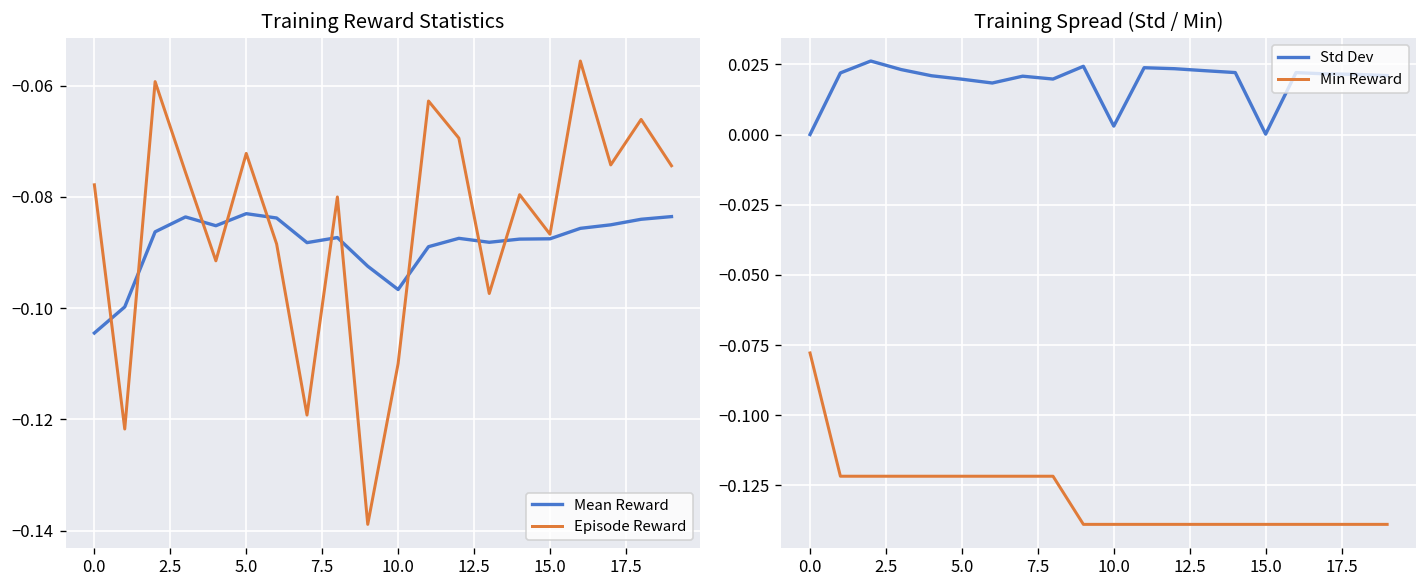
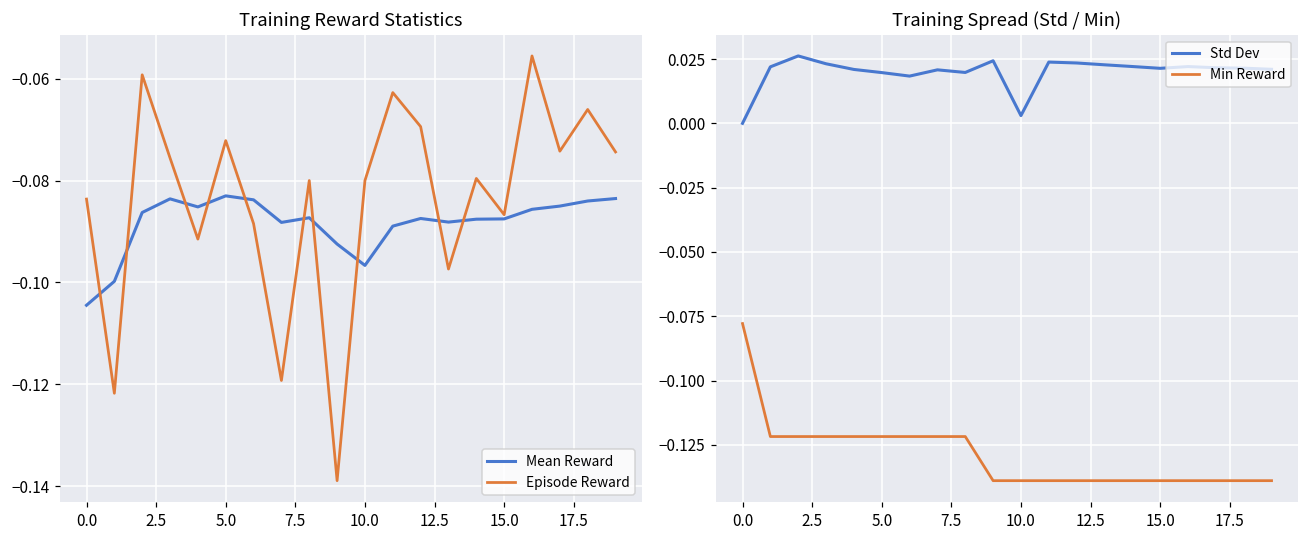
Training Reward Statistics, Episode Reward, 0.0: -0.078 -> -0.084
Training Reward Statistics, Episode Reward, 10.0: -0.110 -> -0.080
Training Spread (Std / Min), Std Dev, 15.0: 0.000 -> 0.021
